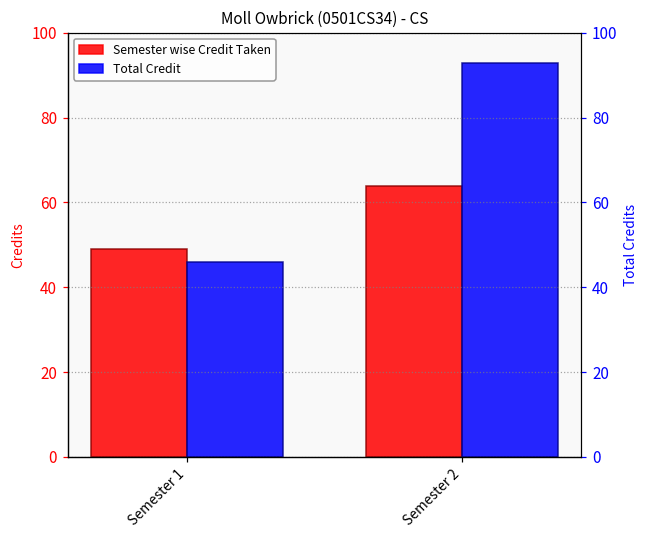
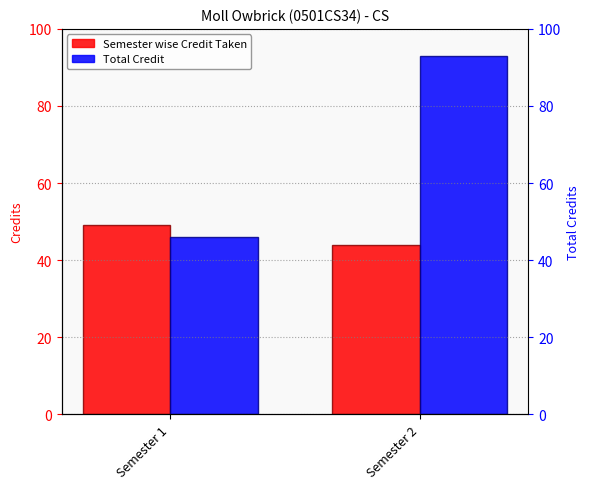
Semester wise Credit Taken, Semester 2: 64 -> 44
